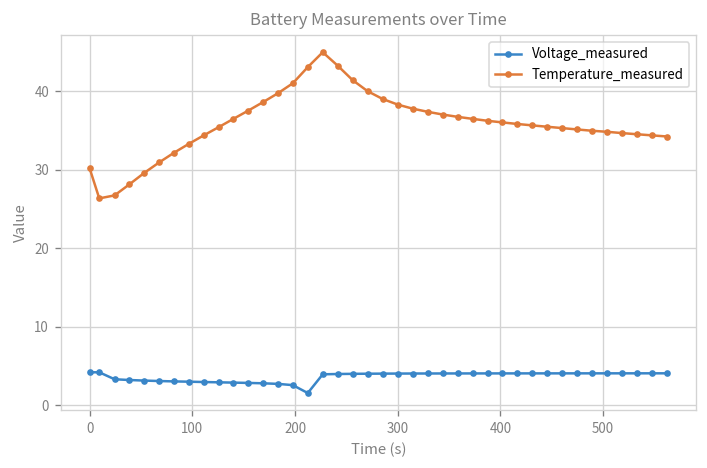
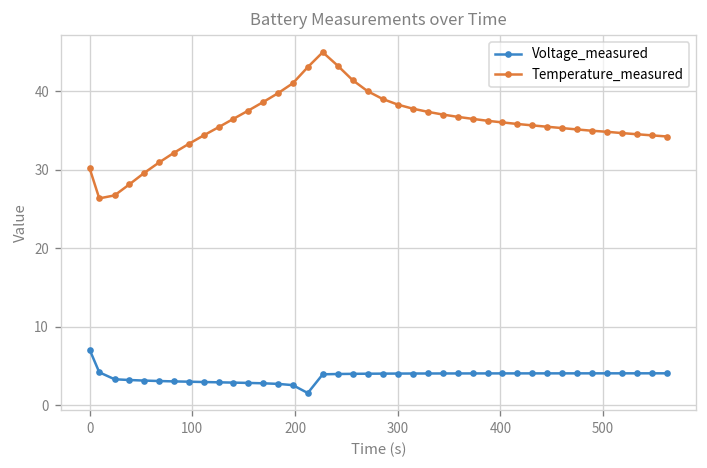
Voltage_measured, 0: 4 -> 7
